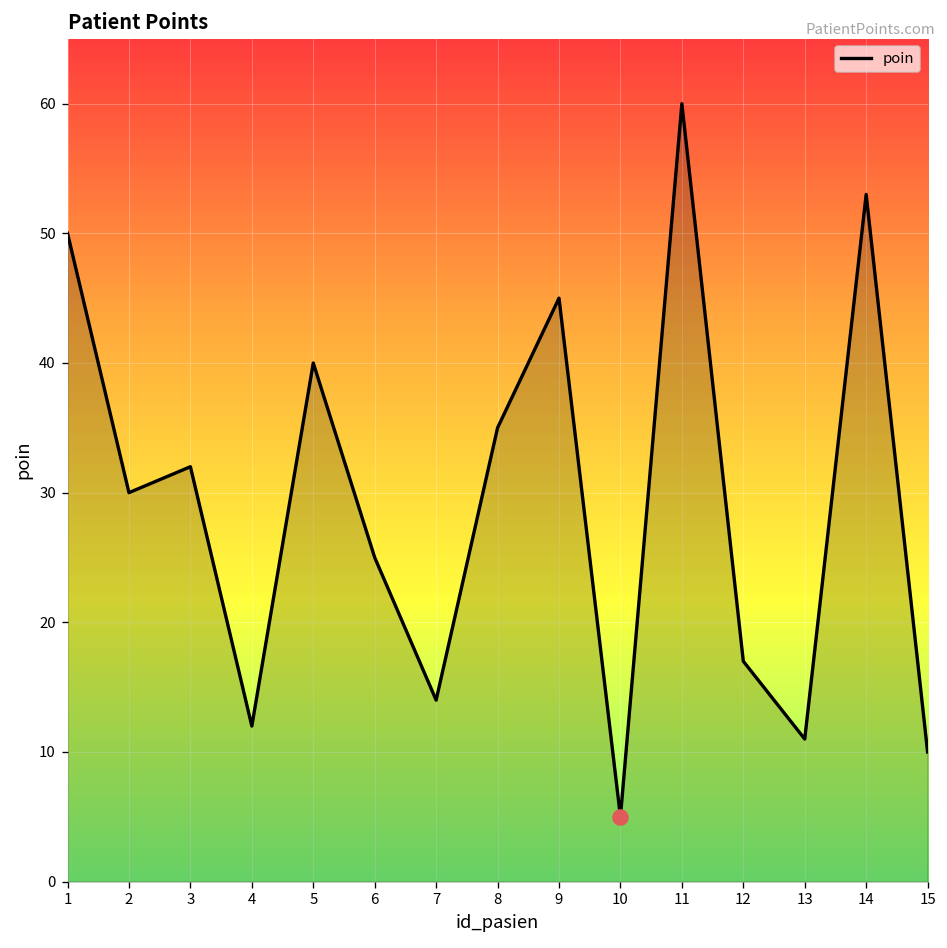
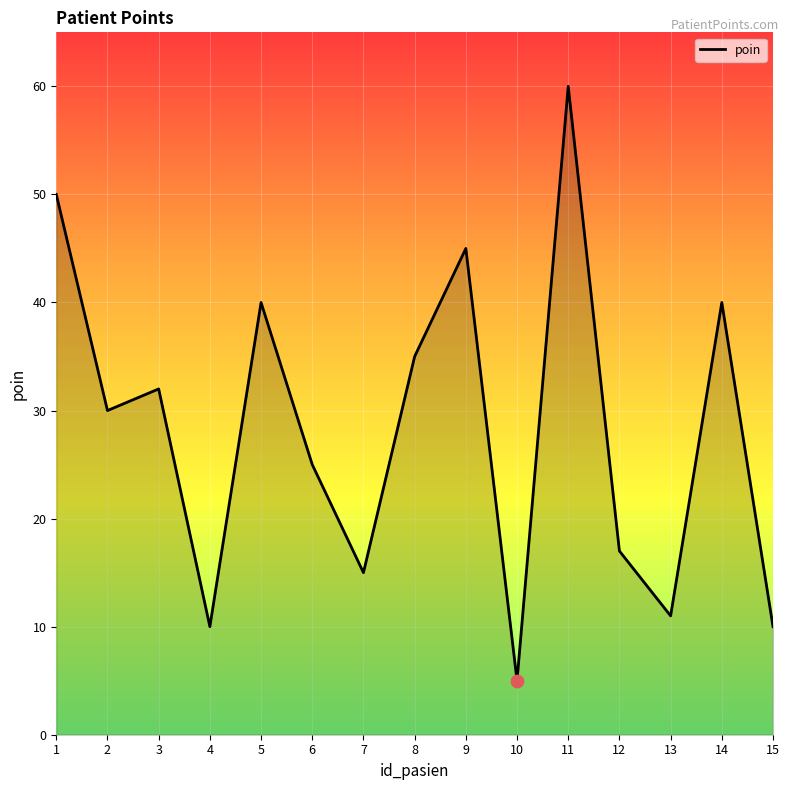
poin, 4: 12 -> 10
poin, 7: 14 -> 15
poin, 14: 53 -> 40
